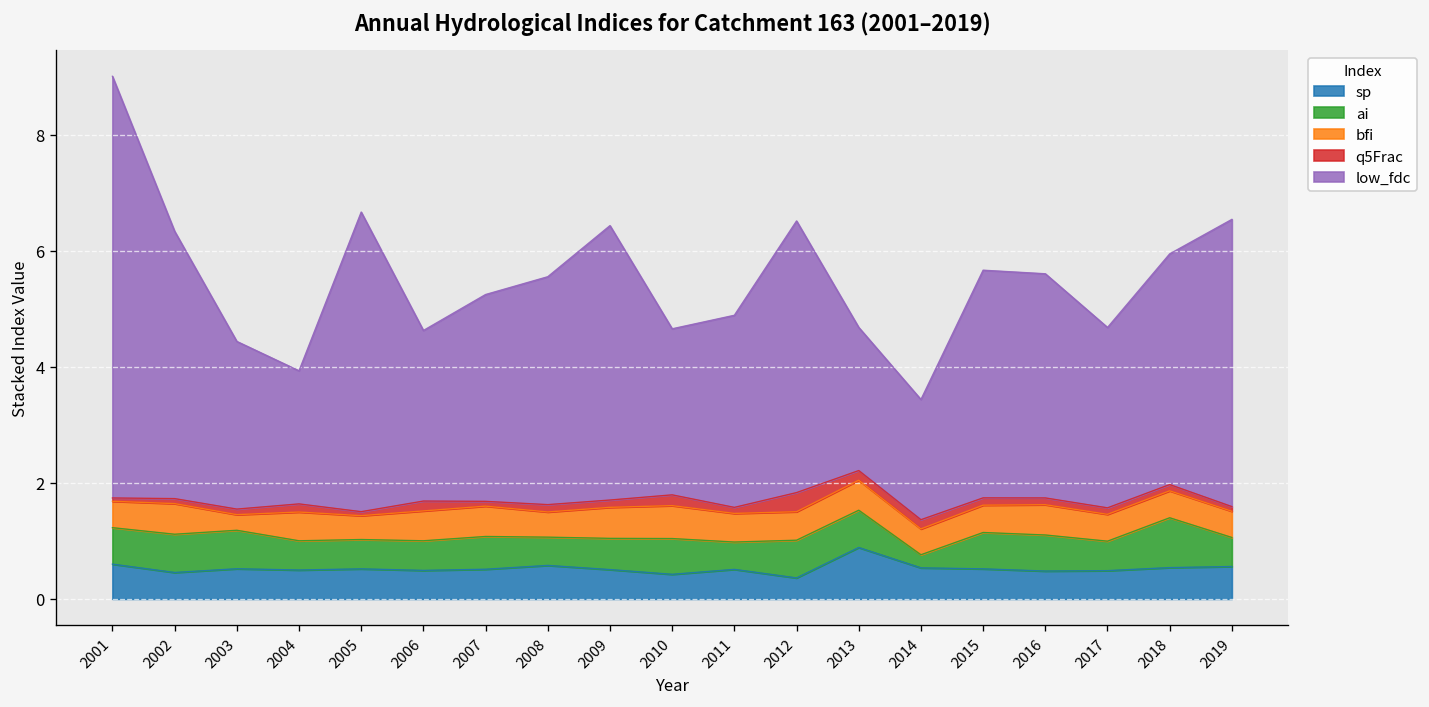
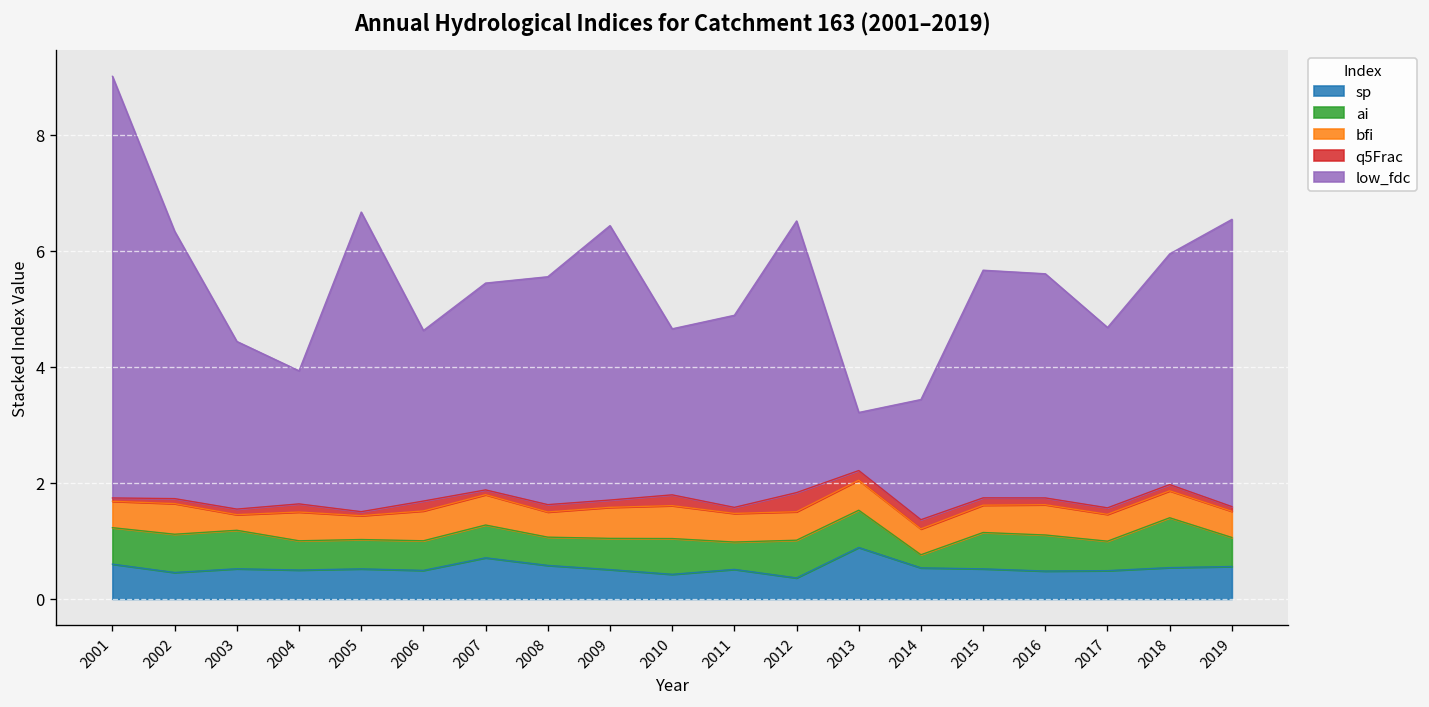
sp, 2007: 0.5 -> 0.7
low_fdc, 2013: 2.5 -> 1.0
